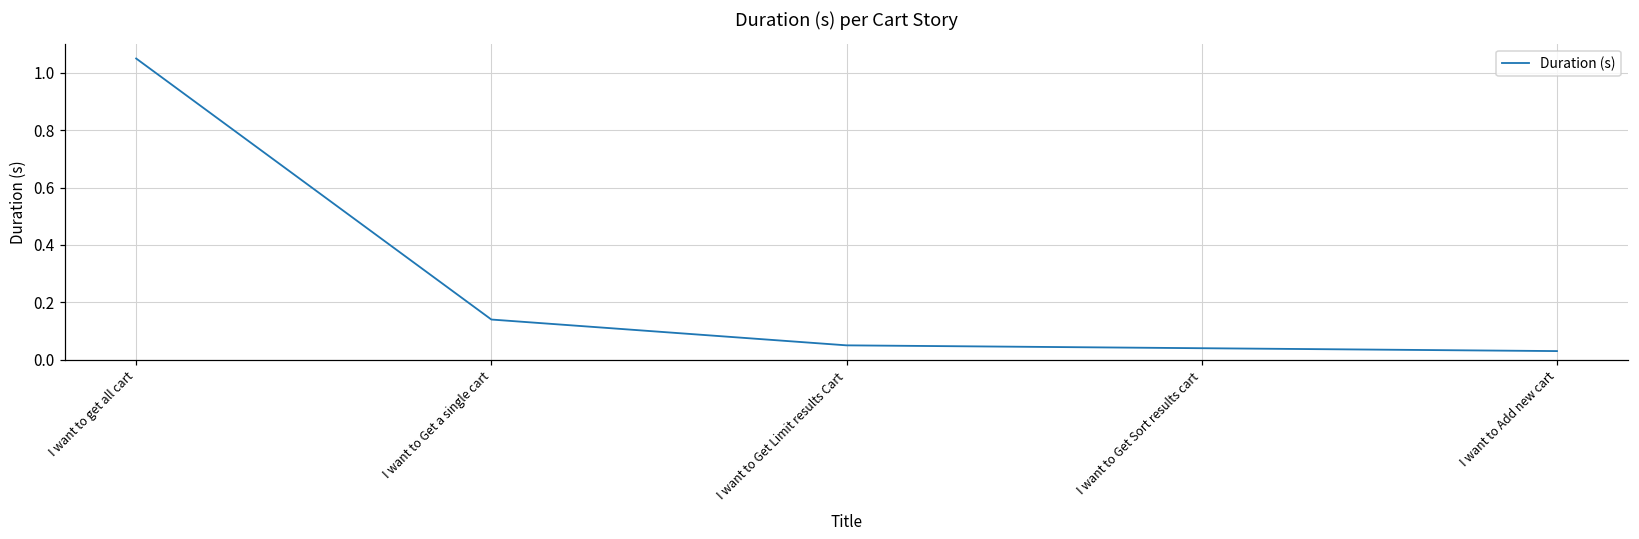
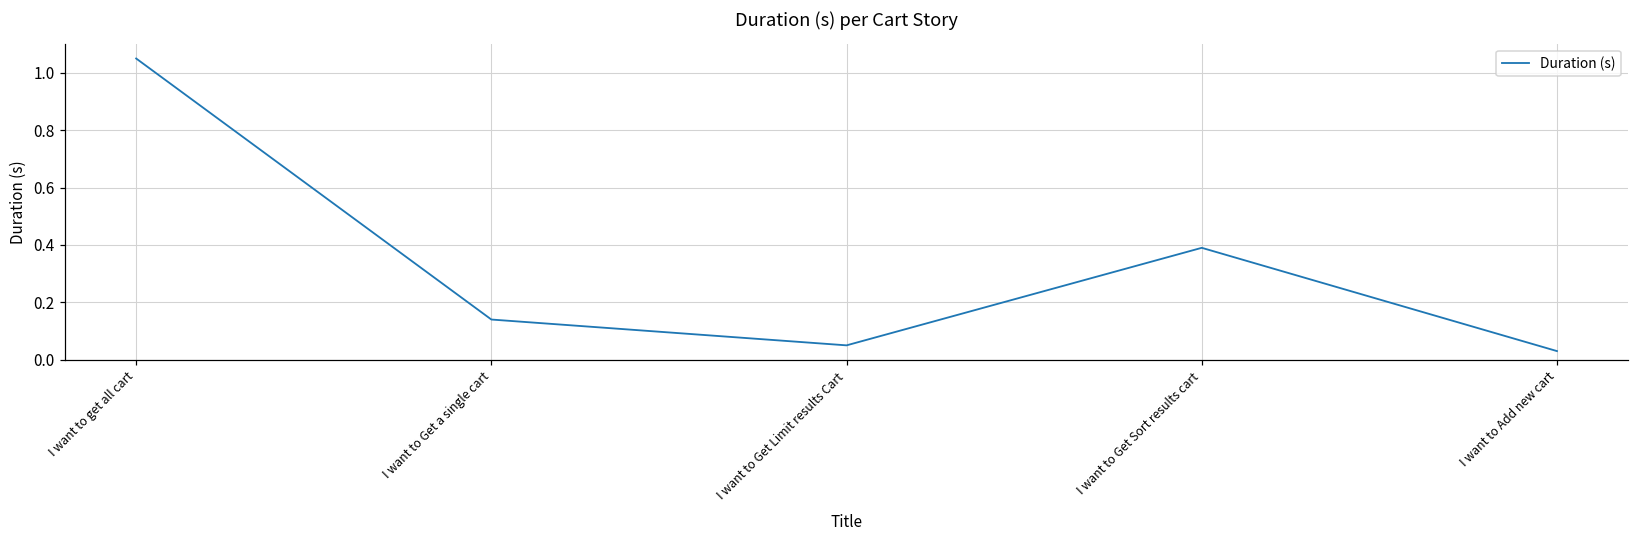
I want to Get Sort results cart: 0.04 -> 0.39
